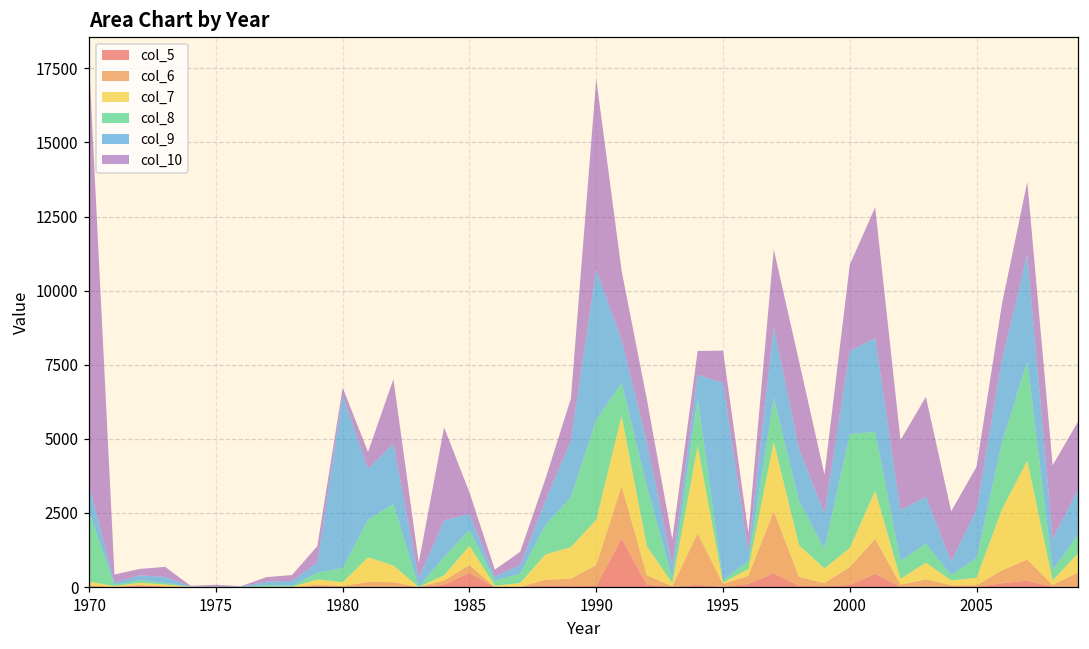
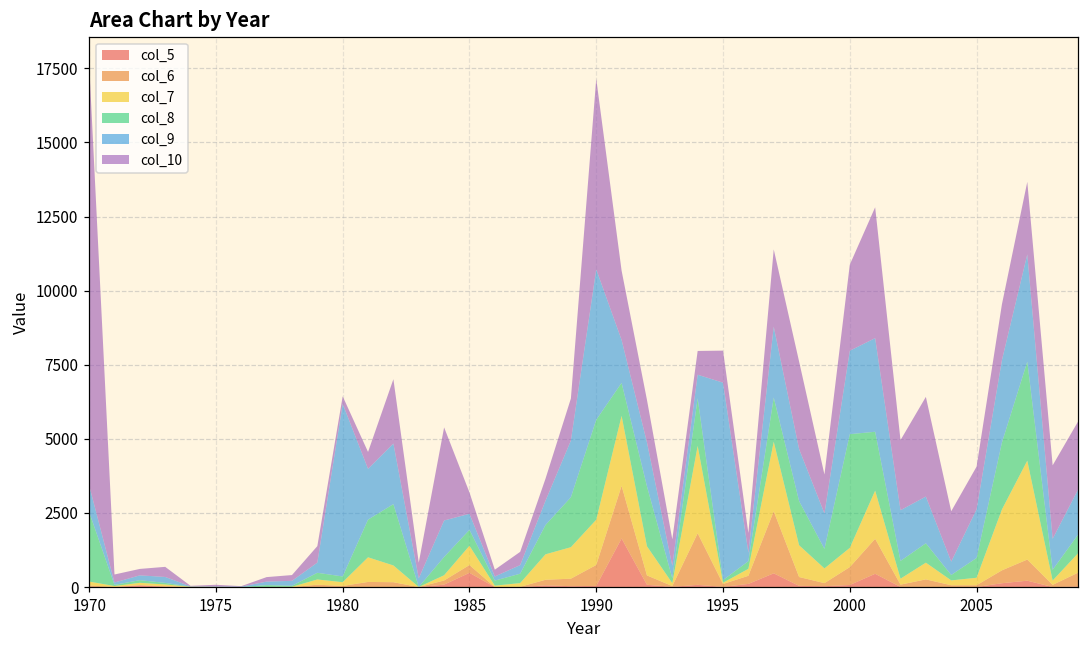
col_8, 1980: 500 -> 200
